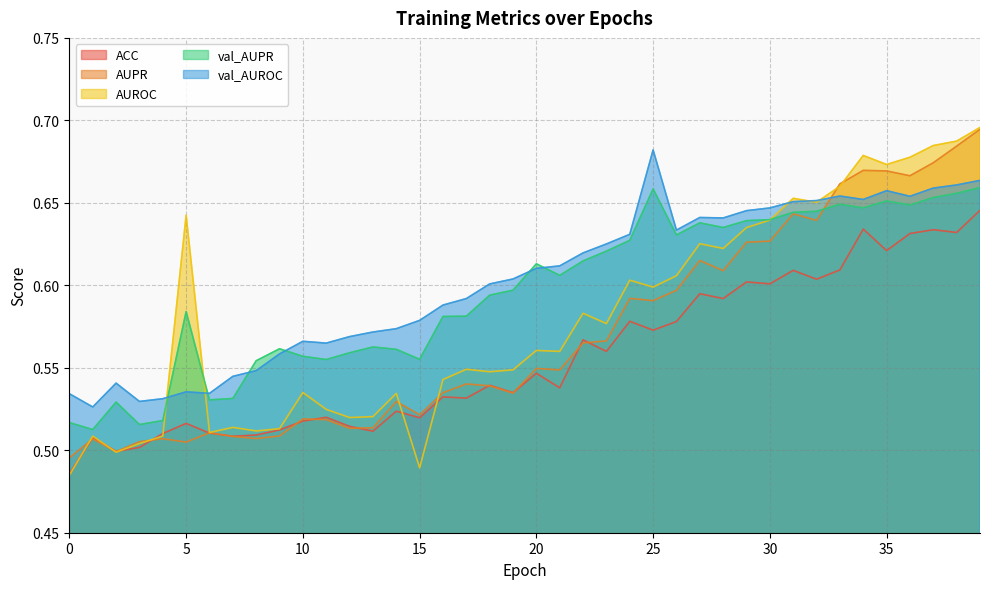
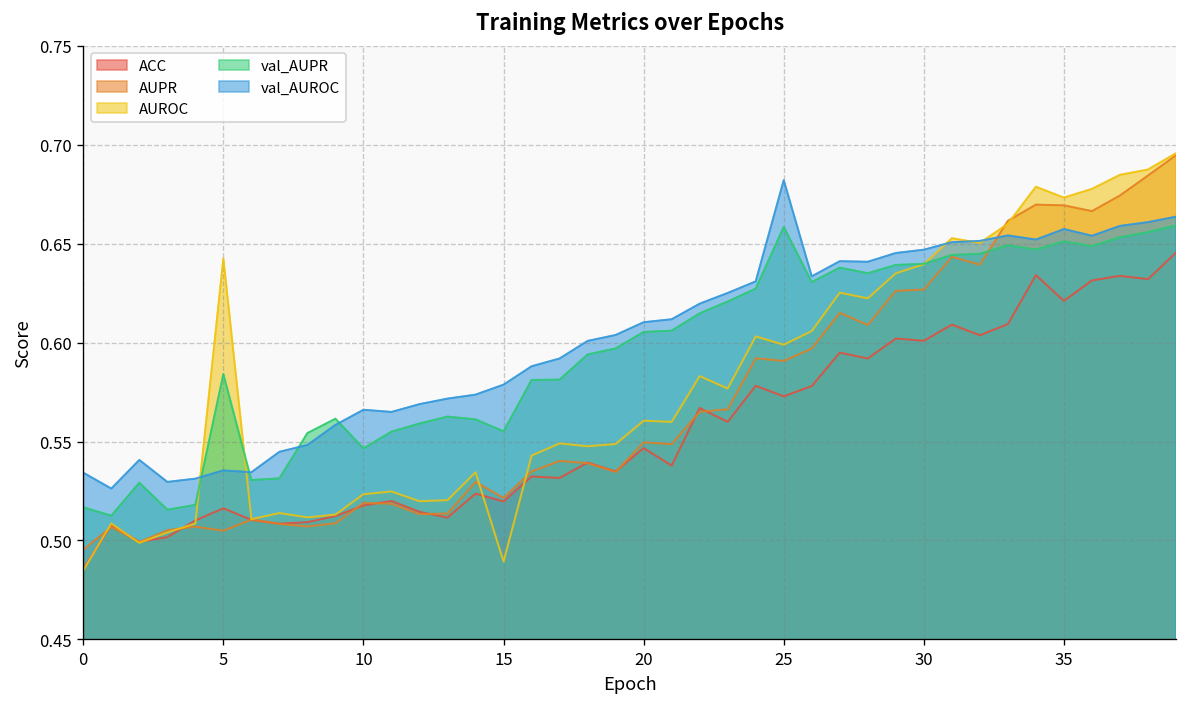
AUROC, 10: 0.535 -> 0.523
val_AUPR, 10: 0.557 -> 0.547
val_AUPR, 20: 0.613 -> 0.605
